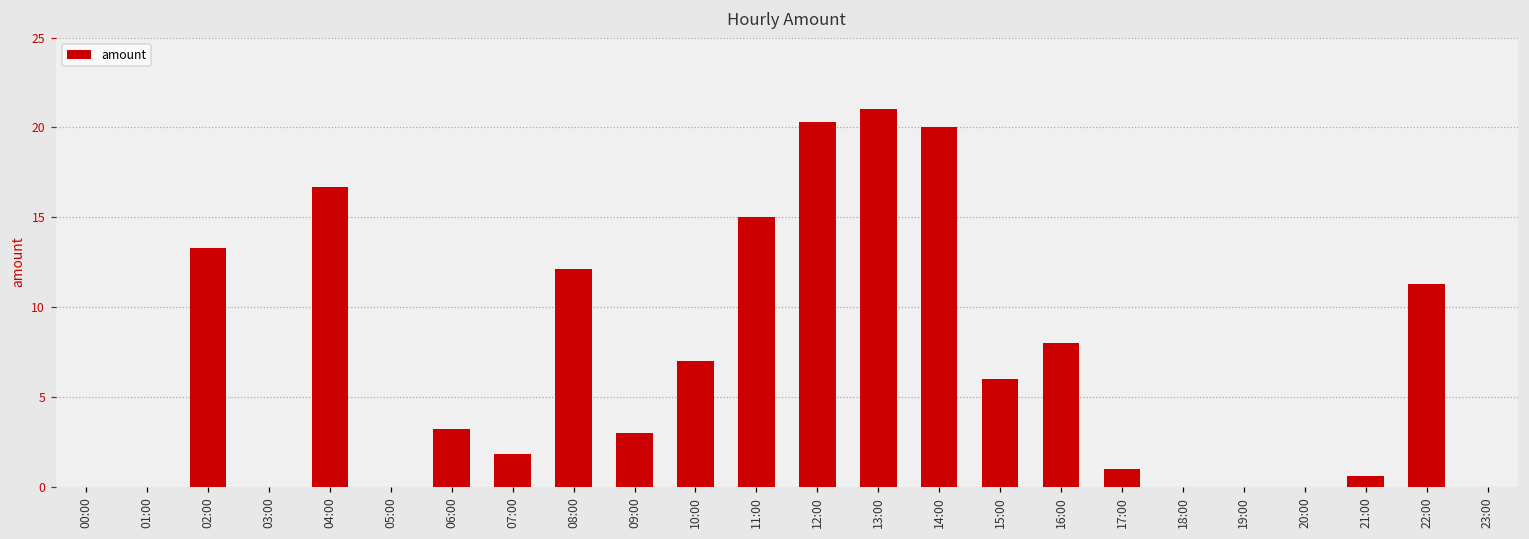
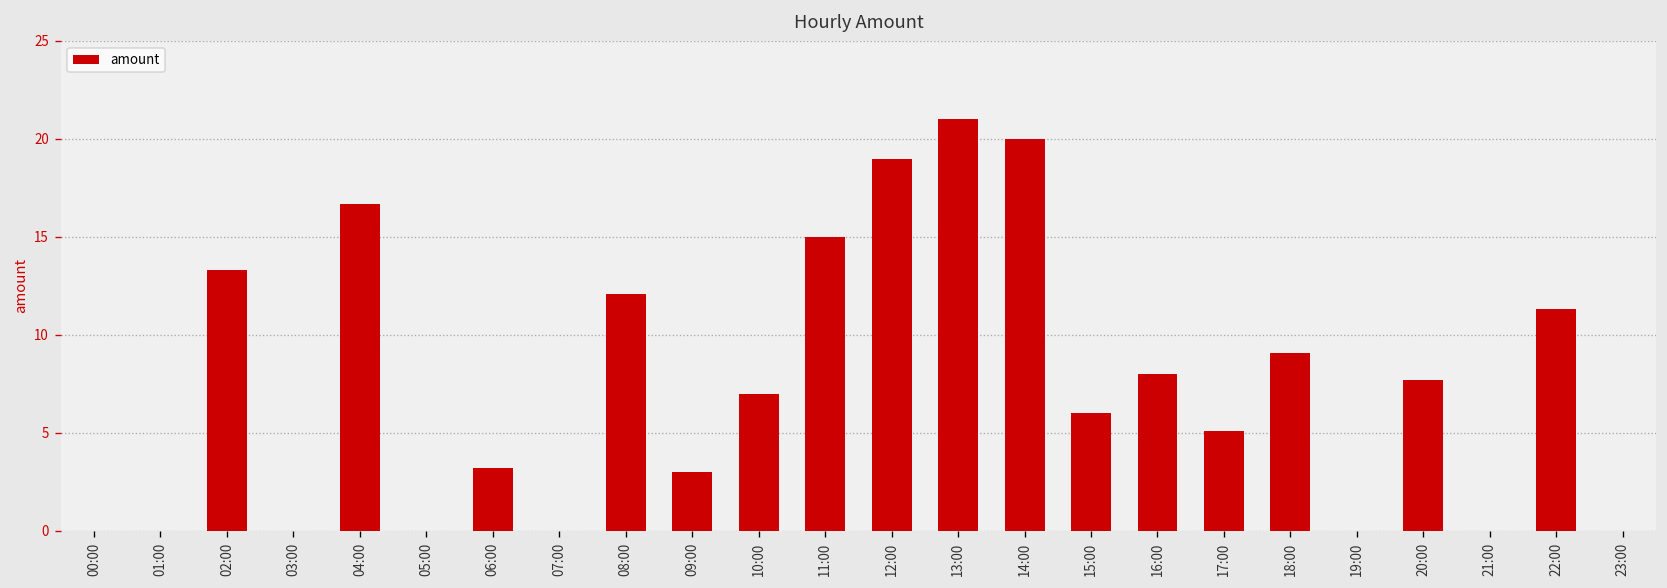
07:00: 1.8 -> 0.0
12:00: 20.3 -> 19.0
17:00: 1.0 -> 5.1
18:00: 0.0 -> 9.1
20:00: 0.0 -> 7.7
21:00: 0.6 -> 0.0
